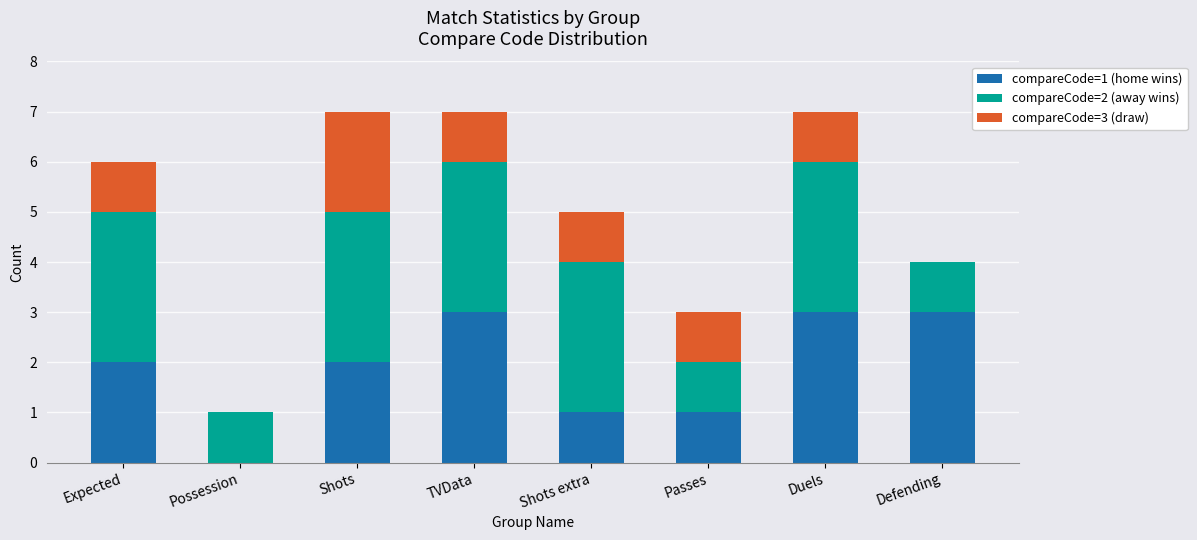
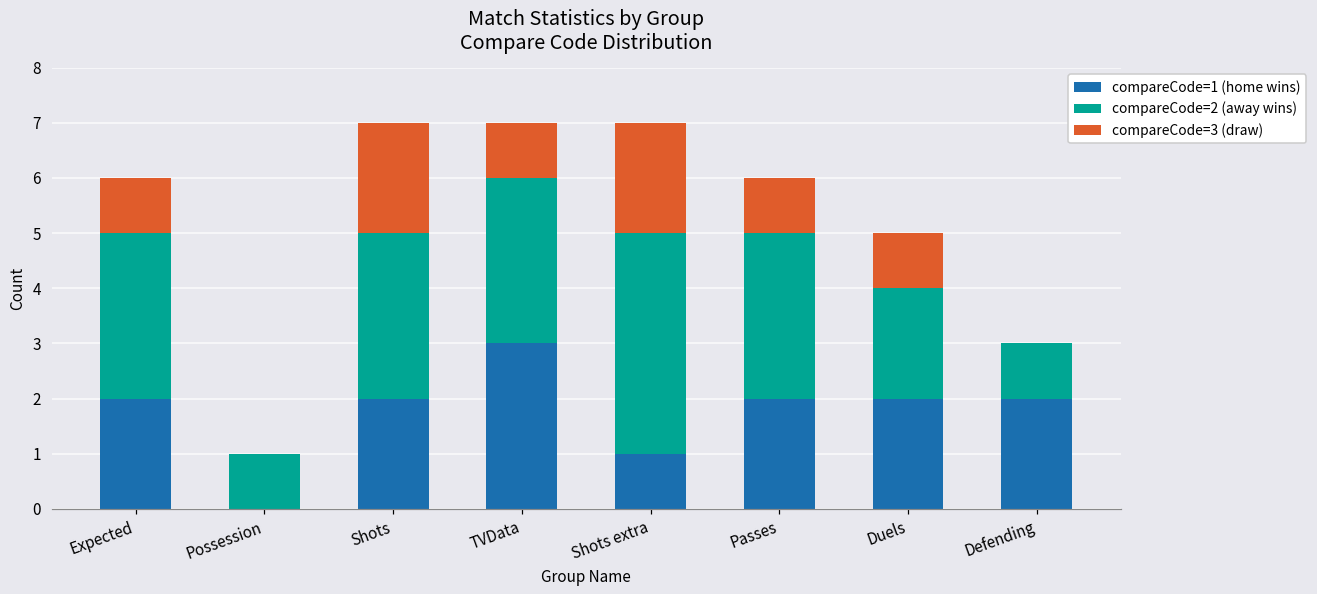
compareCode=2 (away wins), Shots extra: 3 -> 4
compareCode=3 (draw), Shots extra: 1 -> 2
compareCode=1 (home wins), Passes: 1 -> 2
compareCode=2 (away wins), Passes: 1 -> 3
compareCode=1 (home wins), Duels: 3 -> 2
compareCode=2 (away wins), Duels: 3 -> 2
compareCode=1 (home wins), Defending: 3 -> 2
